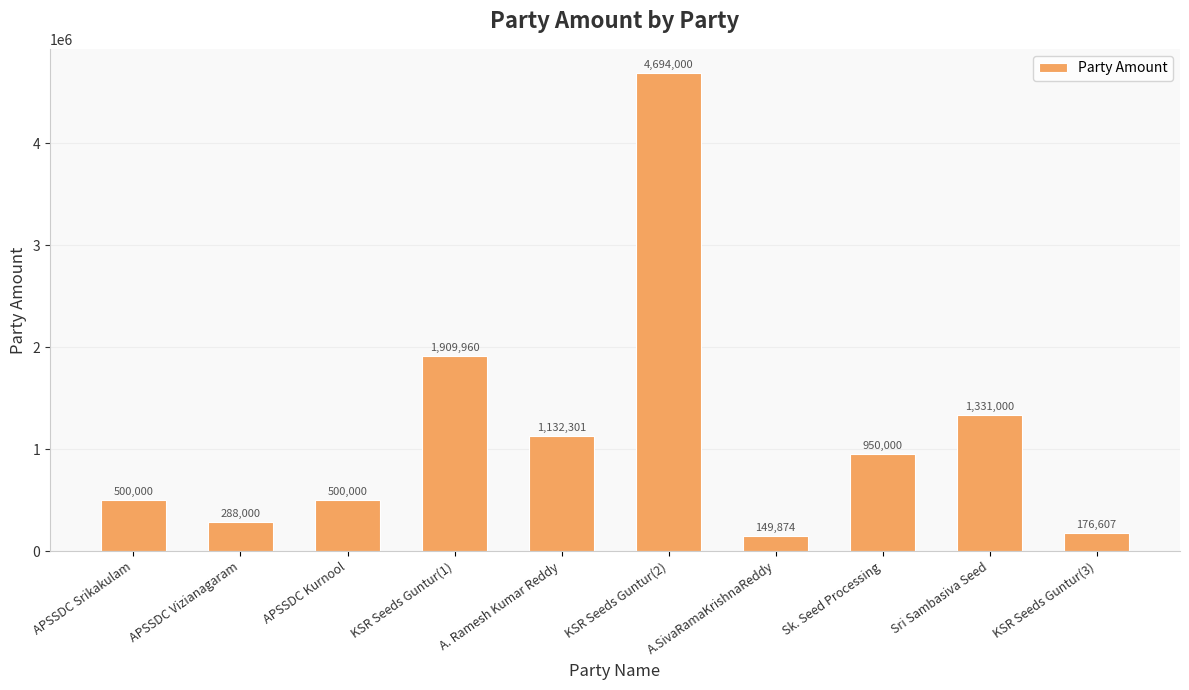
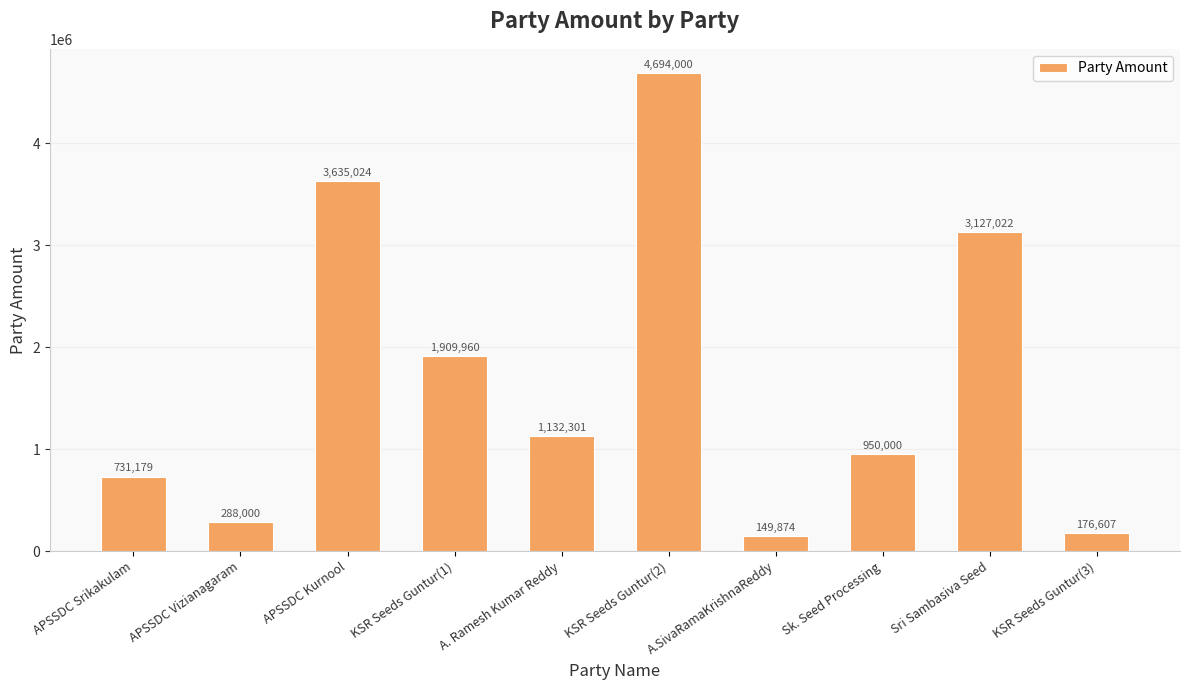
APSSDC Srikakulam: 500,000 -> 731,179
APSSDC Kurnool: 500,000 -> 3,635,024
Sri Sambasiva Seed: 1,331,000 -> 3,127,022
